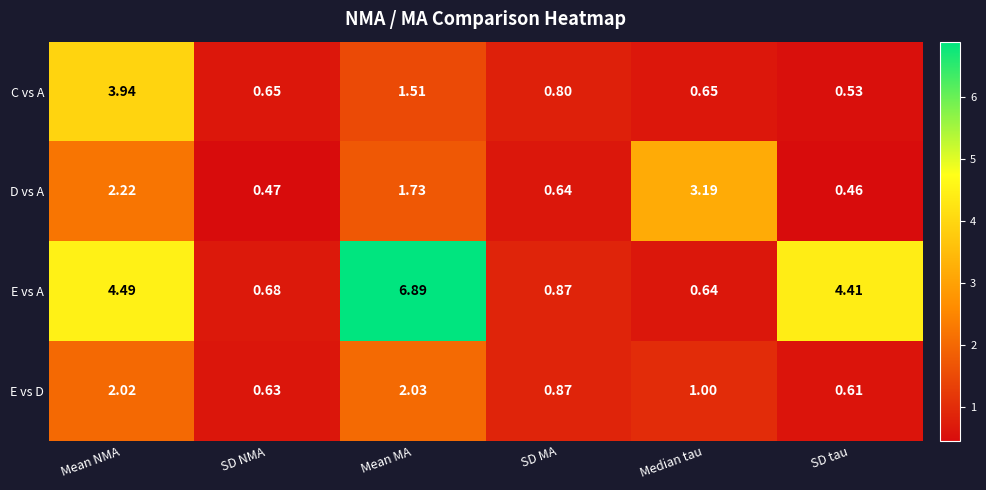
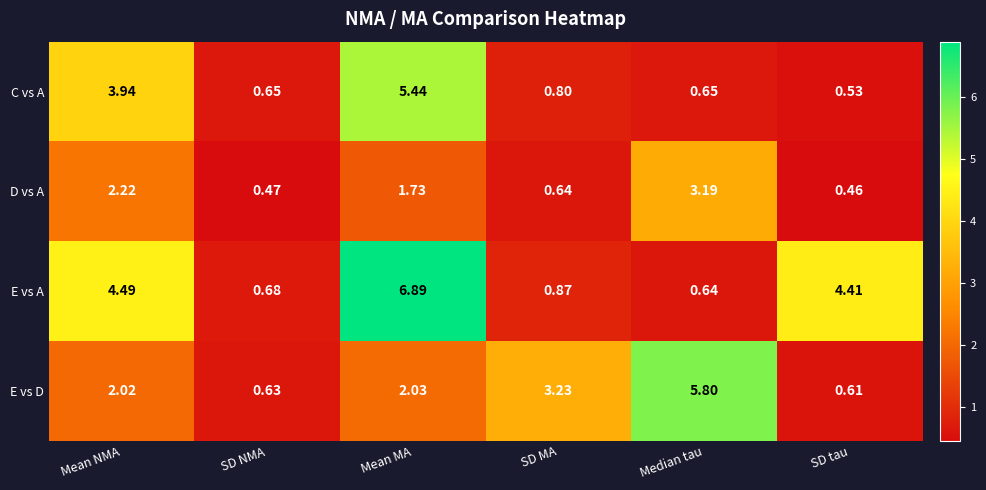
C vs A, Mean MA: 1.51 -> 5.44
E vs D, SD MA: 0.87 -> 3.23
E vs D, Median tau: 1.00 -> 5.80
